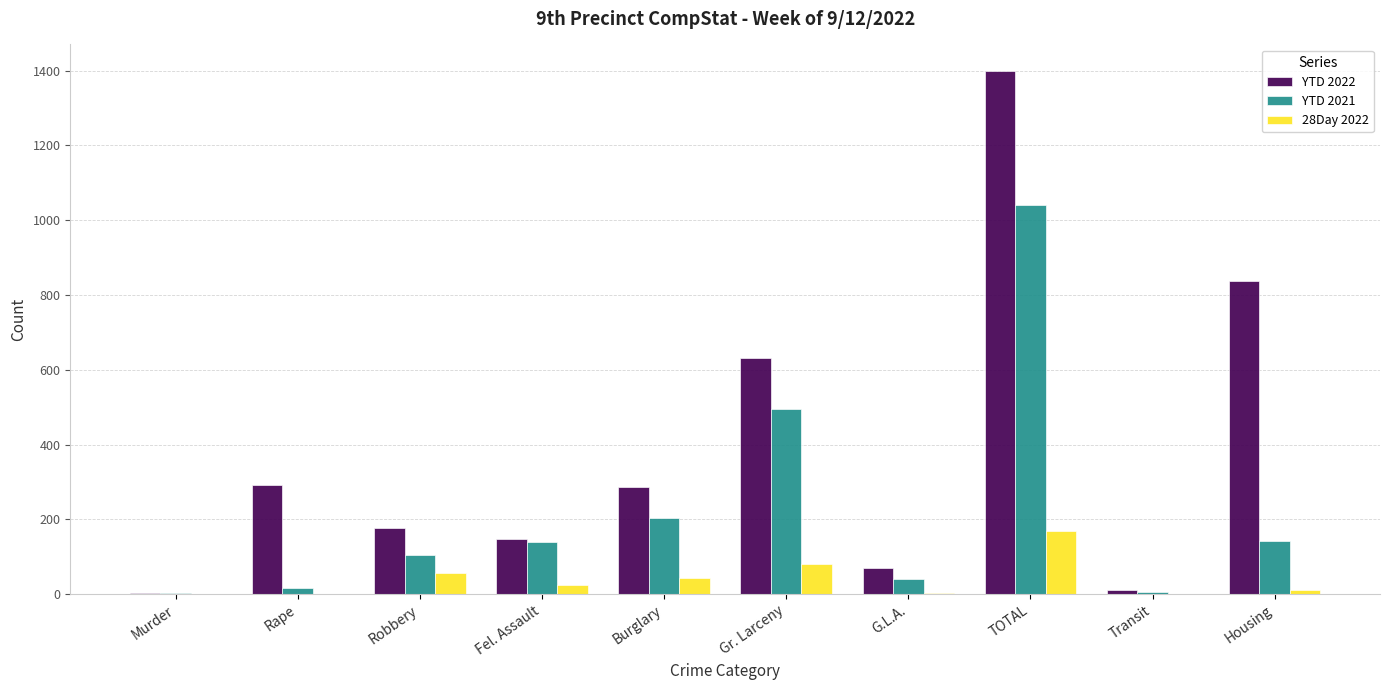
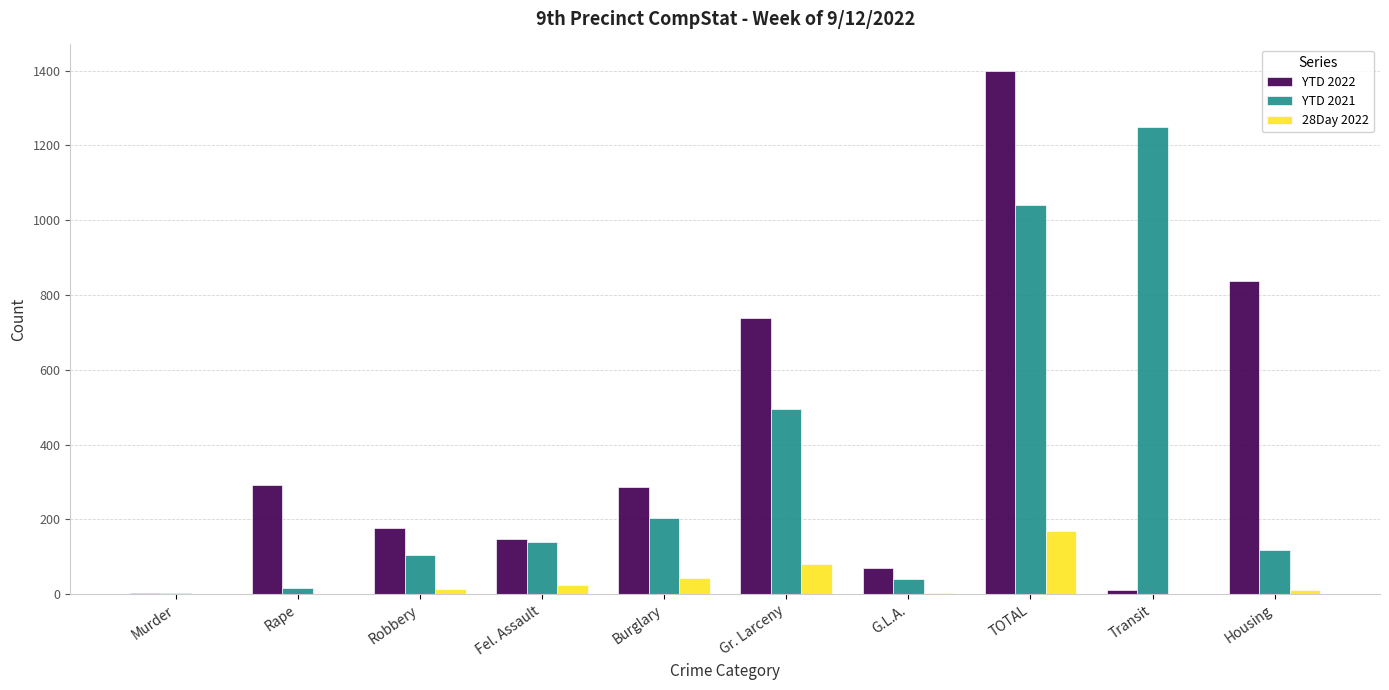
28Day 2022, Robbery: 60 -> 20
YTD 2022, Gr. Larceny: 630 -> 740
YTD 2021, Transit: 10 -> 1250
YTD 2021, Housing: 140 -> 120
